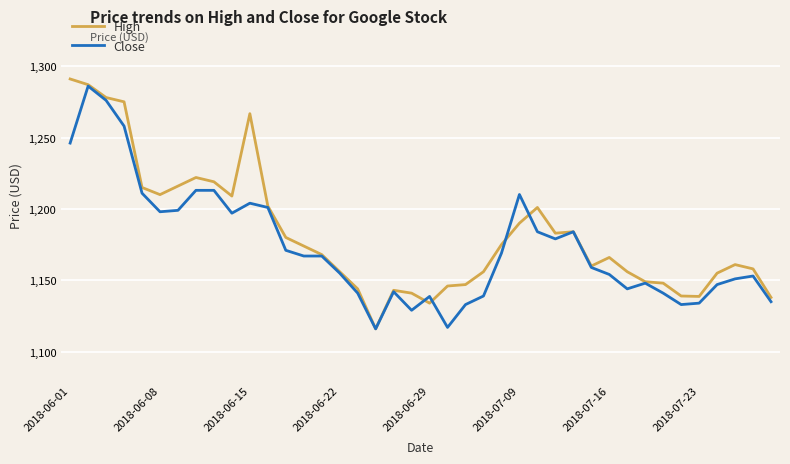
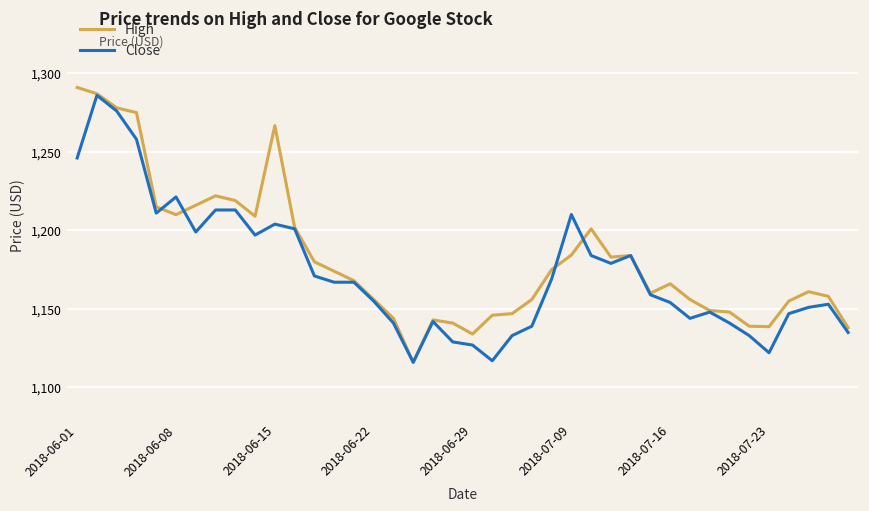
Close, 2018-06-08: 1,198 -> 1,221
Close, 2018-06-29: 1,139 -> 1,127
High, 2018-07-09: 1,190 -> 1,184
Close, 2018-07-23: 1,134 -> 1,122
